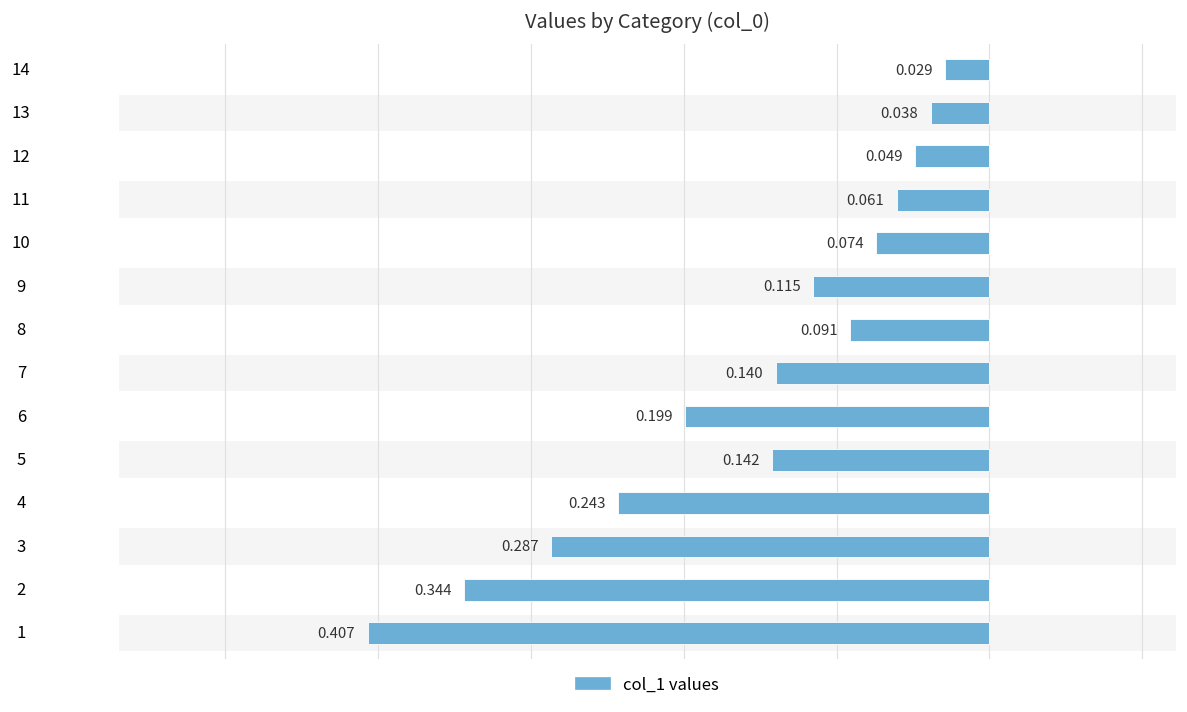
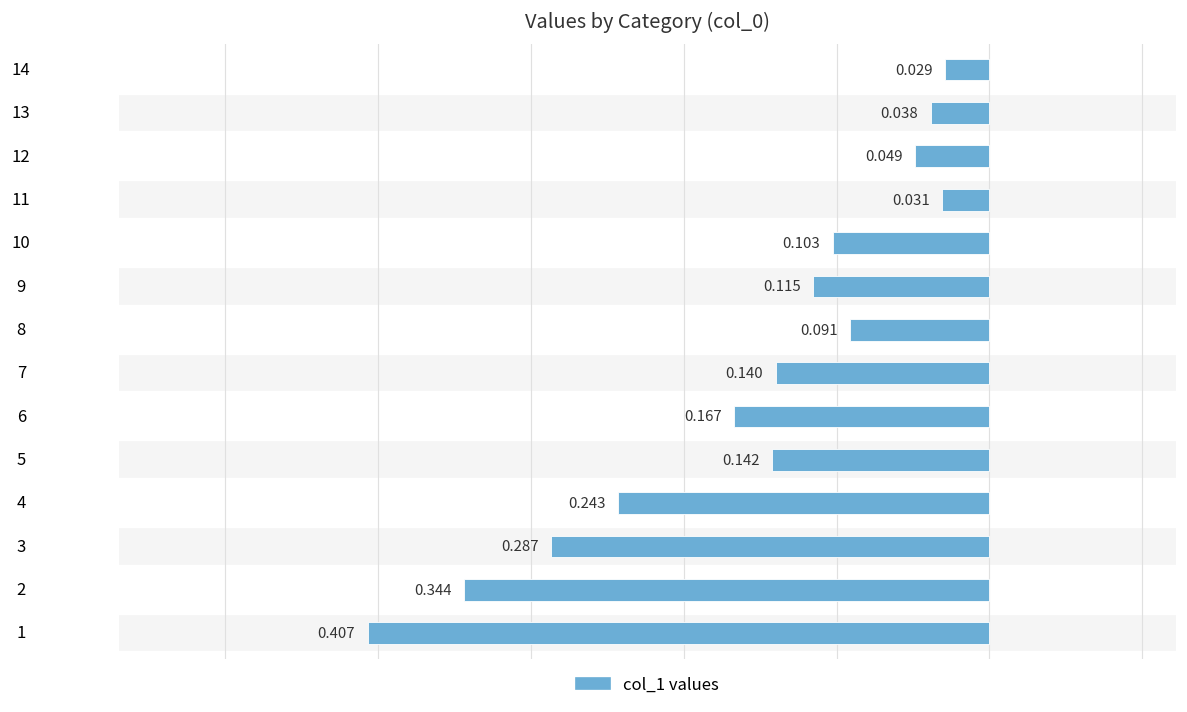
11: 0.061 -> 0.031
10: 0.074 -> 0.103
6: 0.199 -> 0.167
